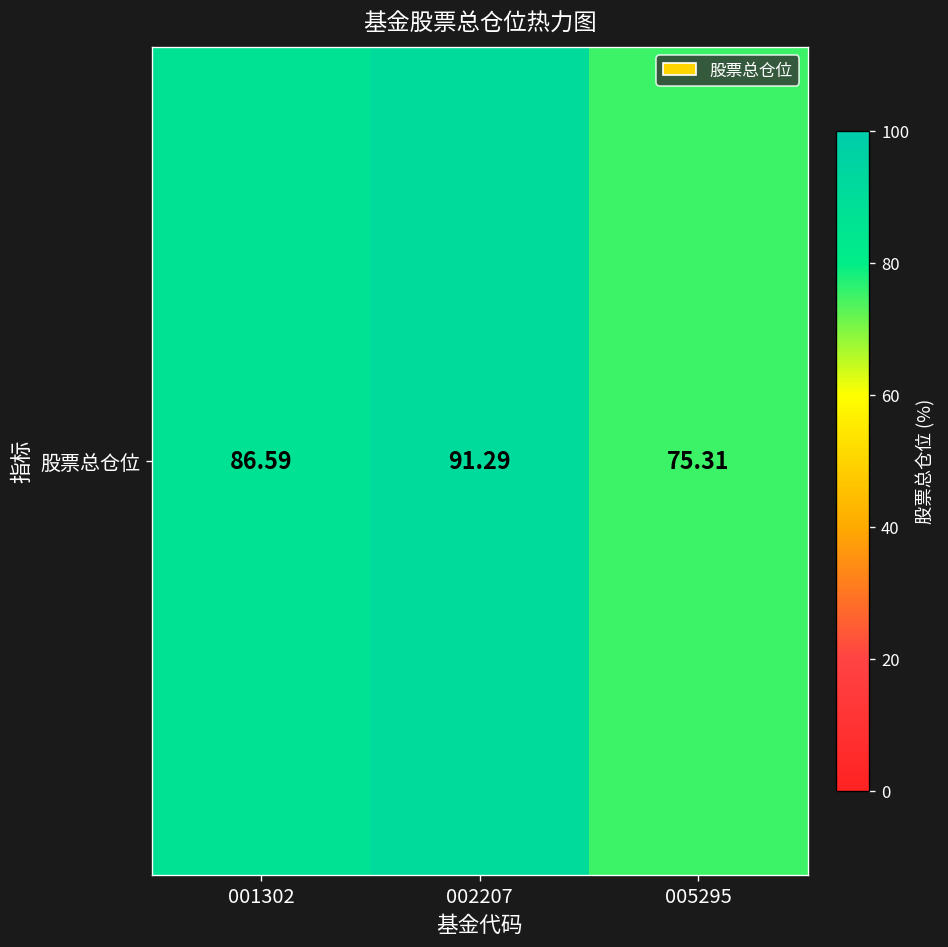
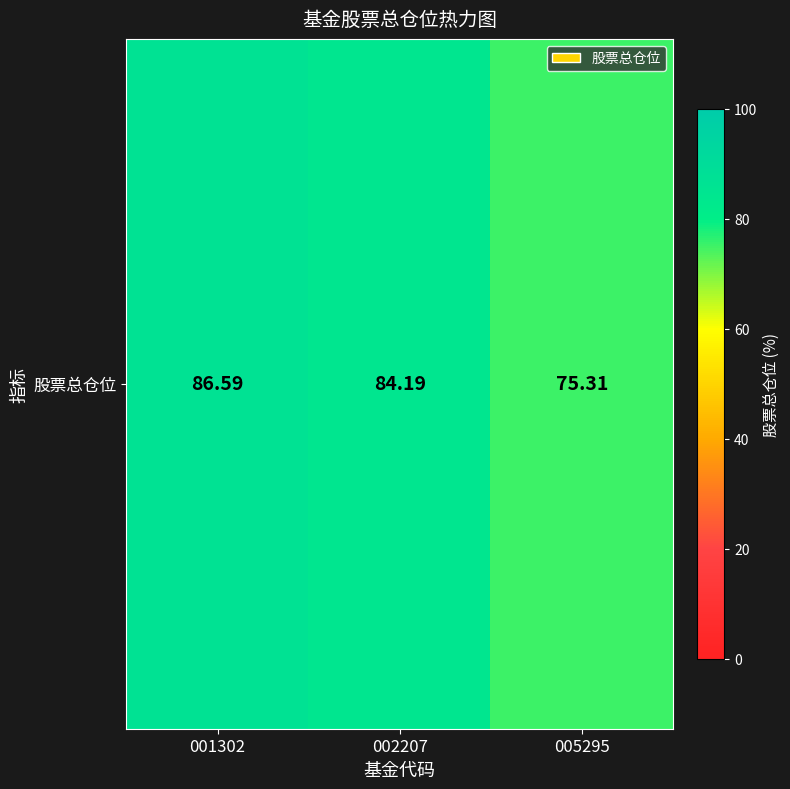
股票总仓位, 002207: 91.29 -> 84.19
